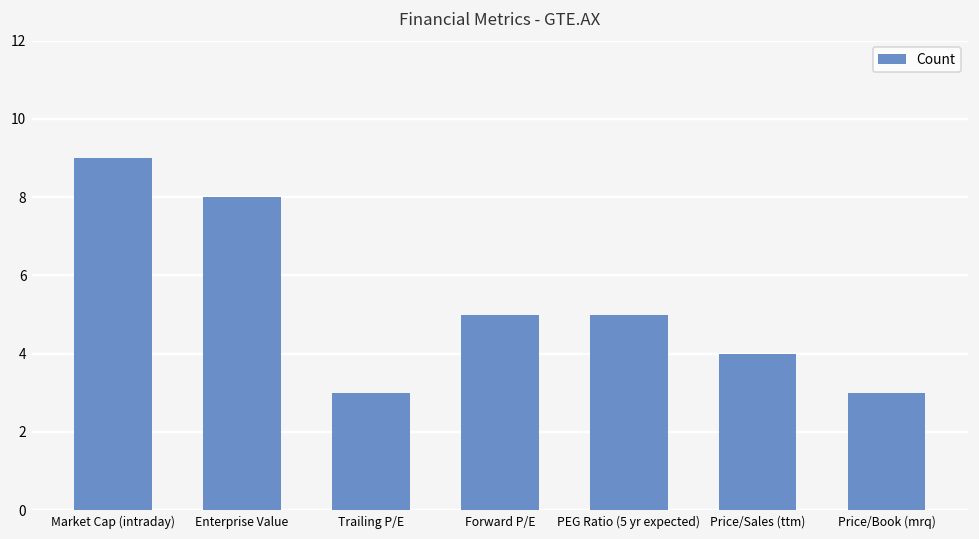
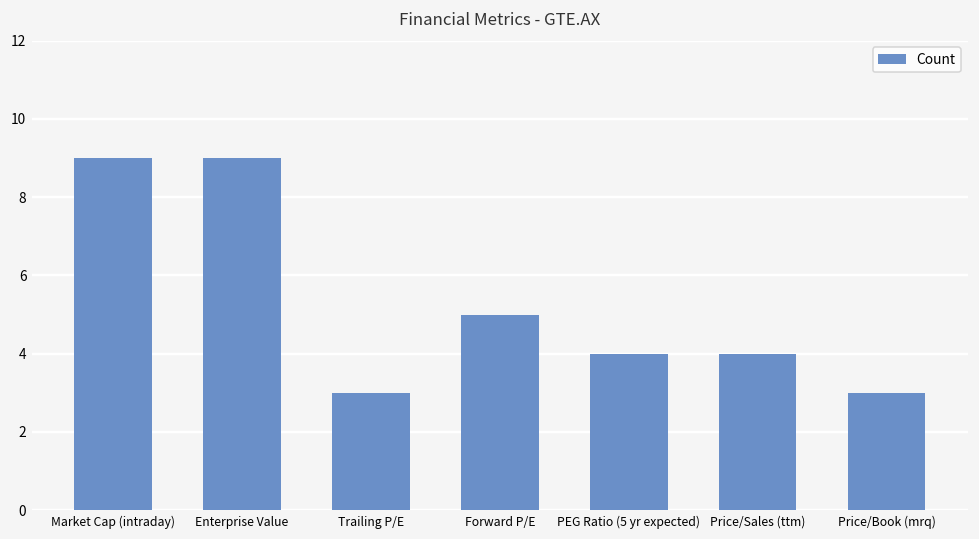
Enterprise Value: 8 -> 9
PEG Ratio (5 yr expected): 5 -> 4
